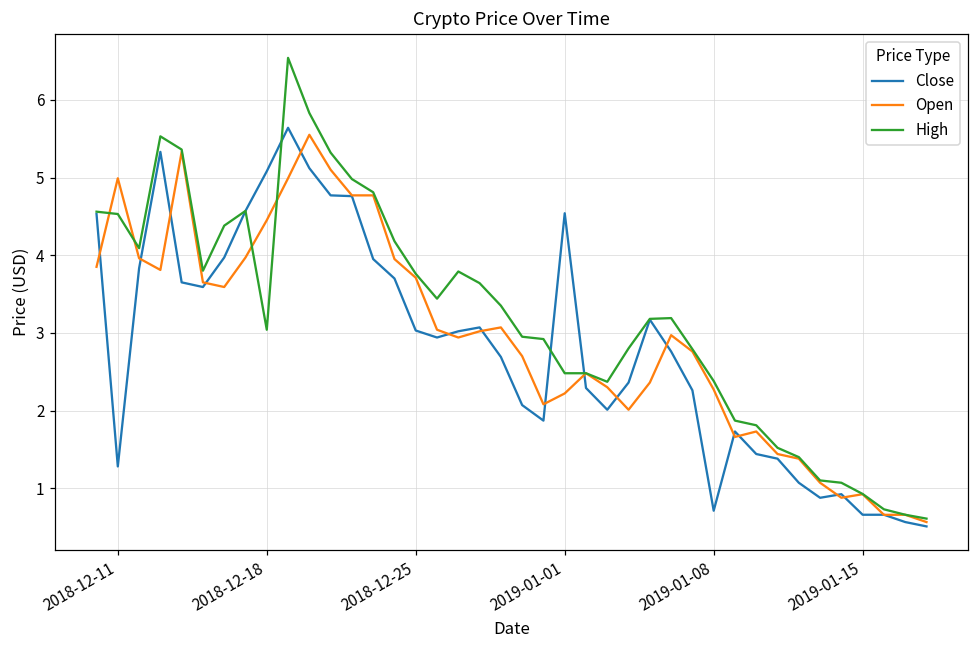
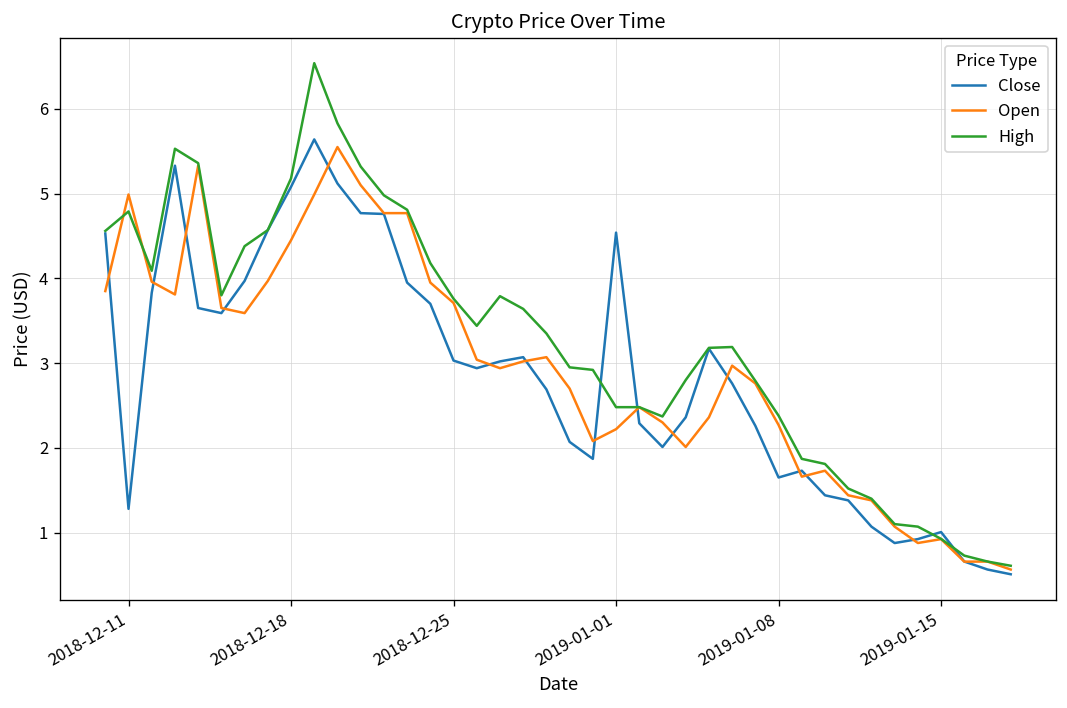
High, 2018-12-11: 4.5 -> 4.8
High, 2018-12-18: 3.0 -> 5.2
Close, 2019-01-08: 0.7 -> 1.7
Close, 2019-01-15: 0.7 -> 1.0
